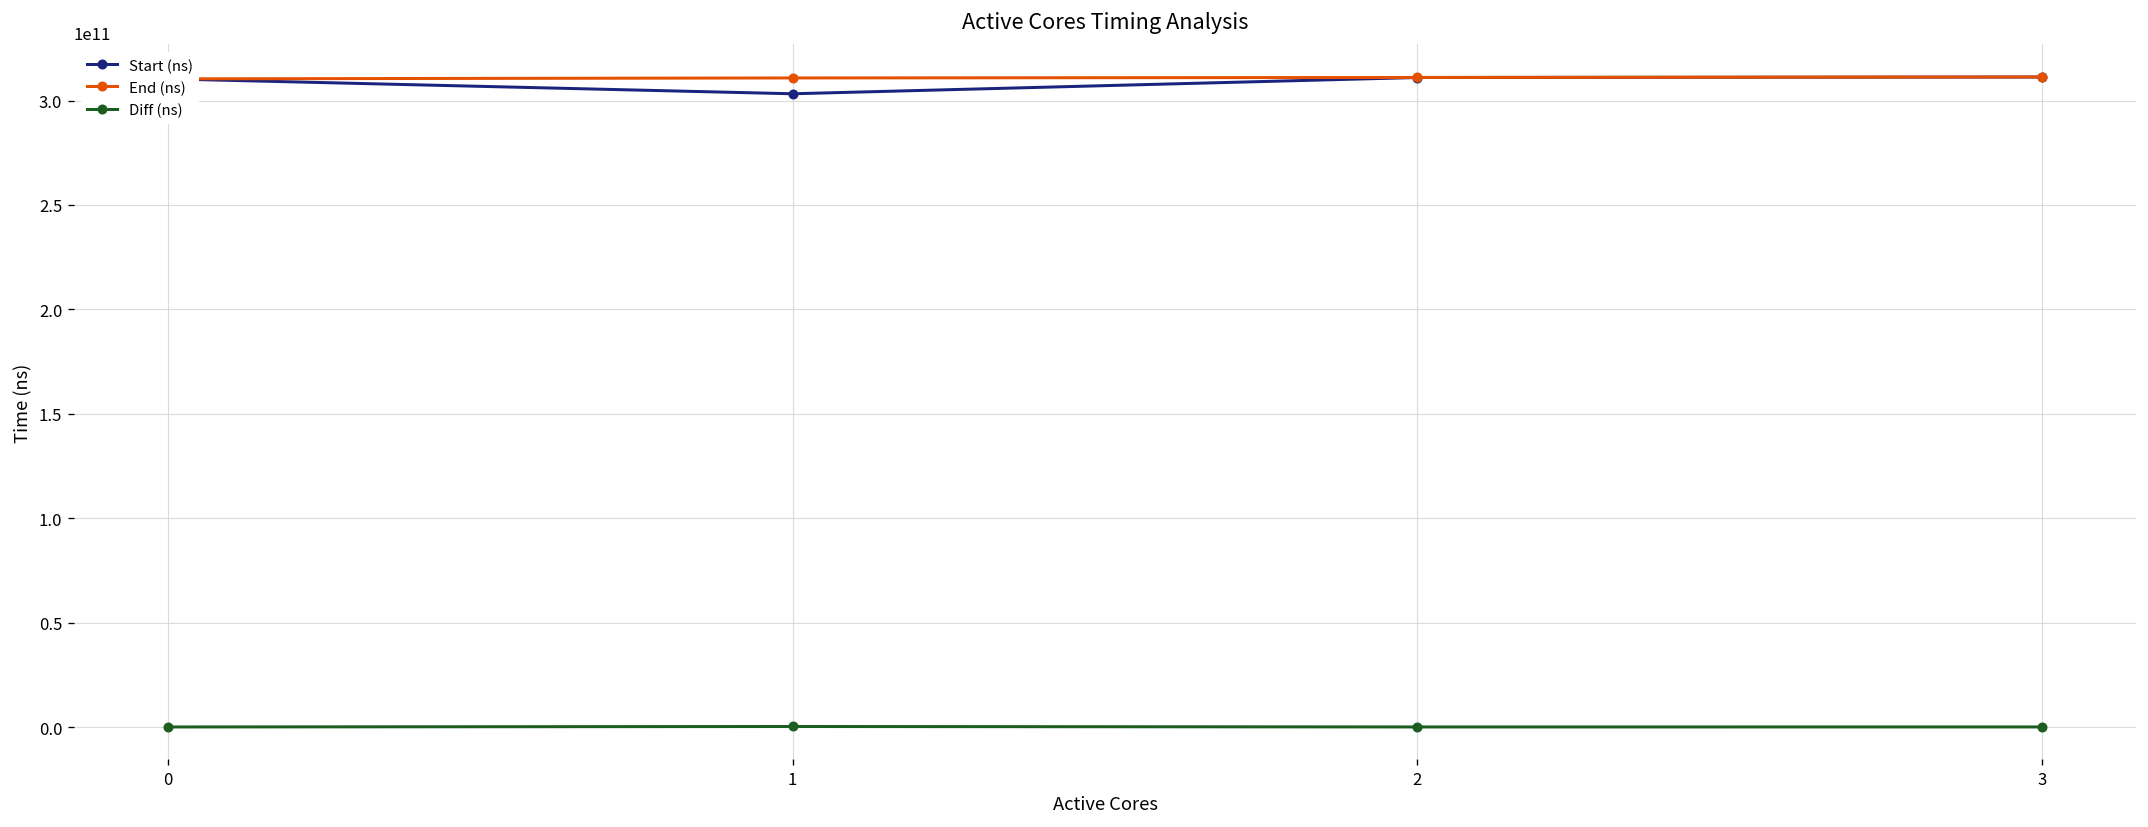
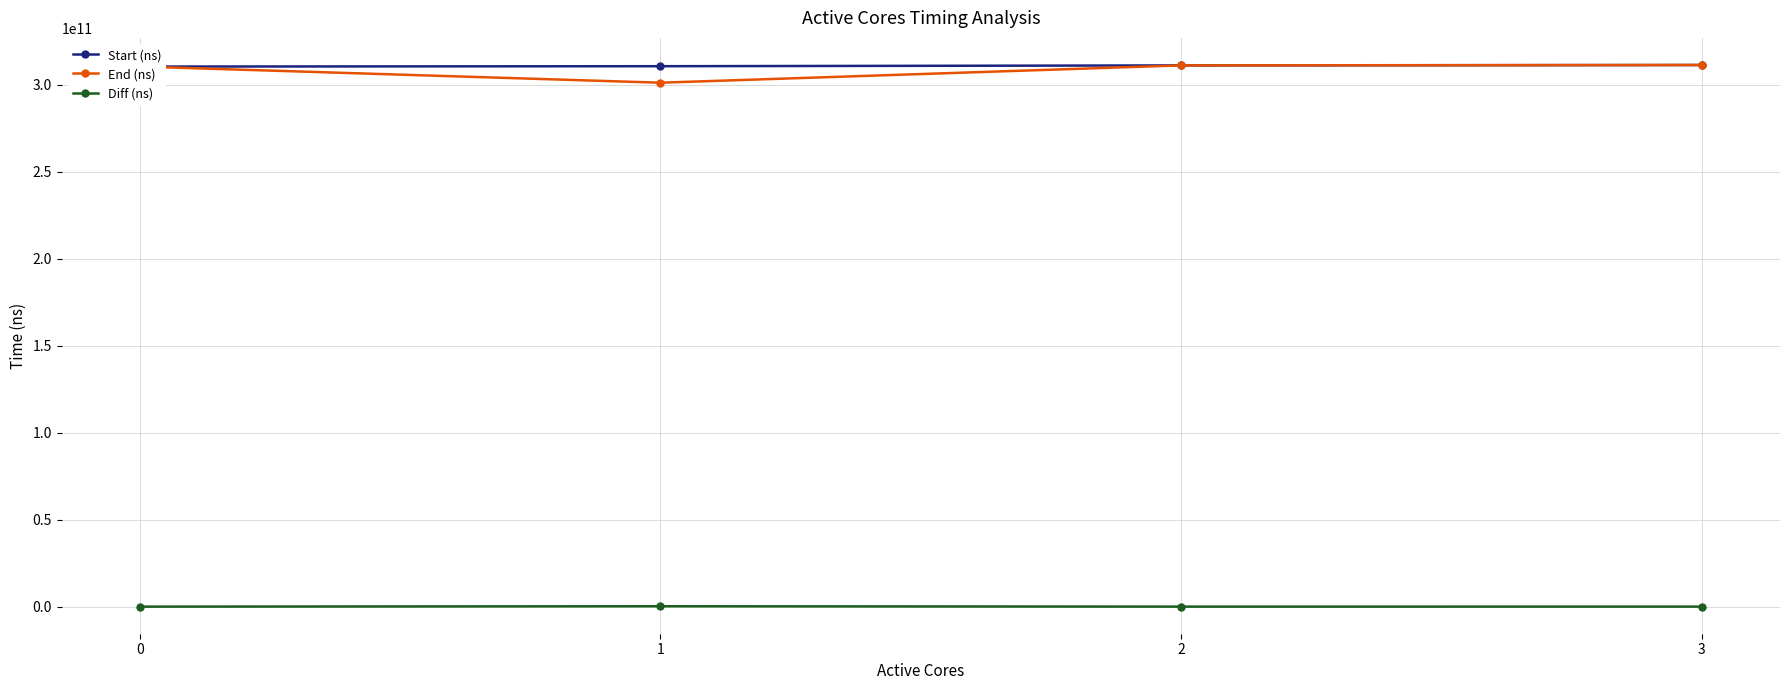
Start (ns), 1: 303000000000 -> 311000000000
End (ns), 1: 311000000000 -> 301000000000
